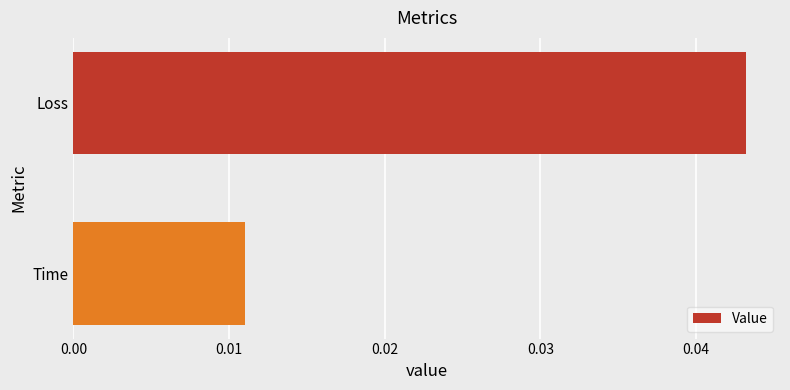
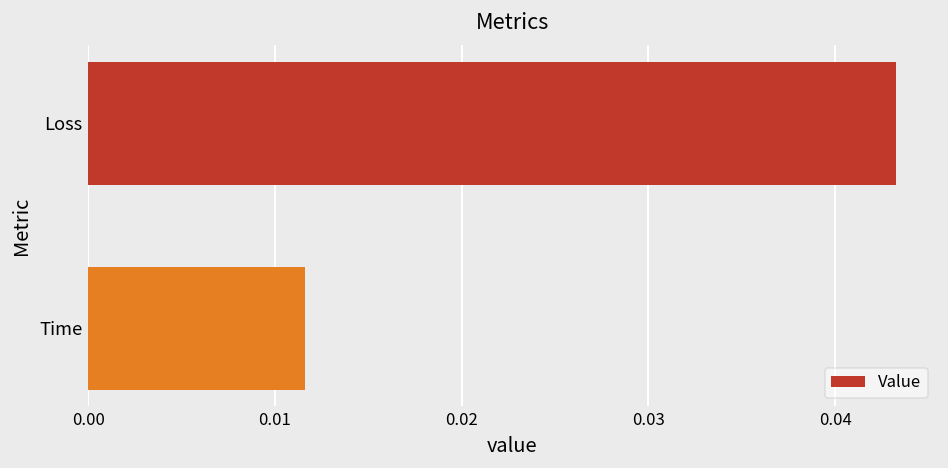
Time: 0.0110 -> 0.0116
